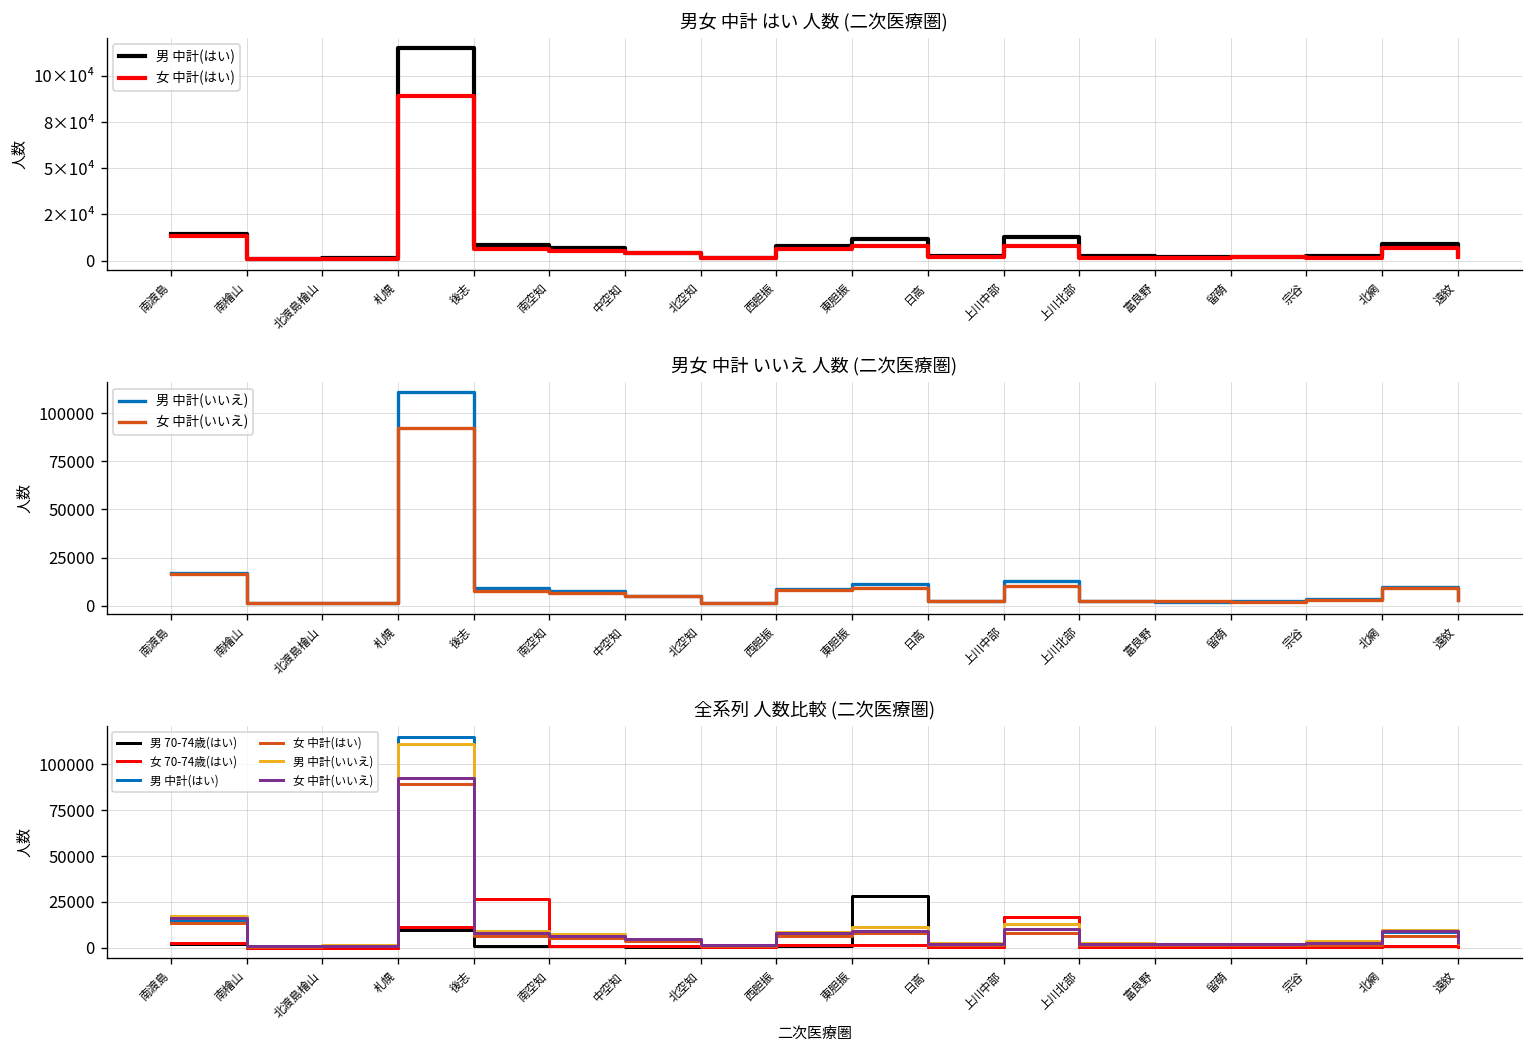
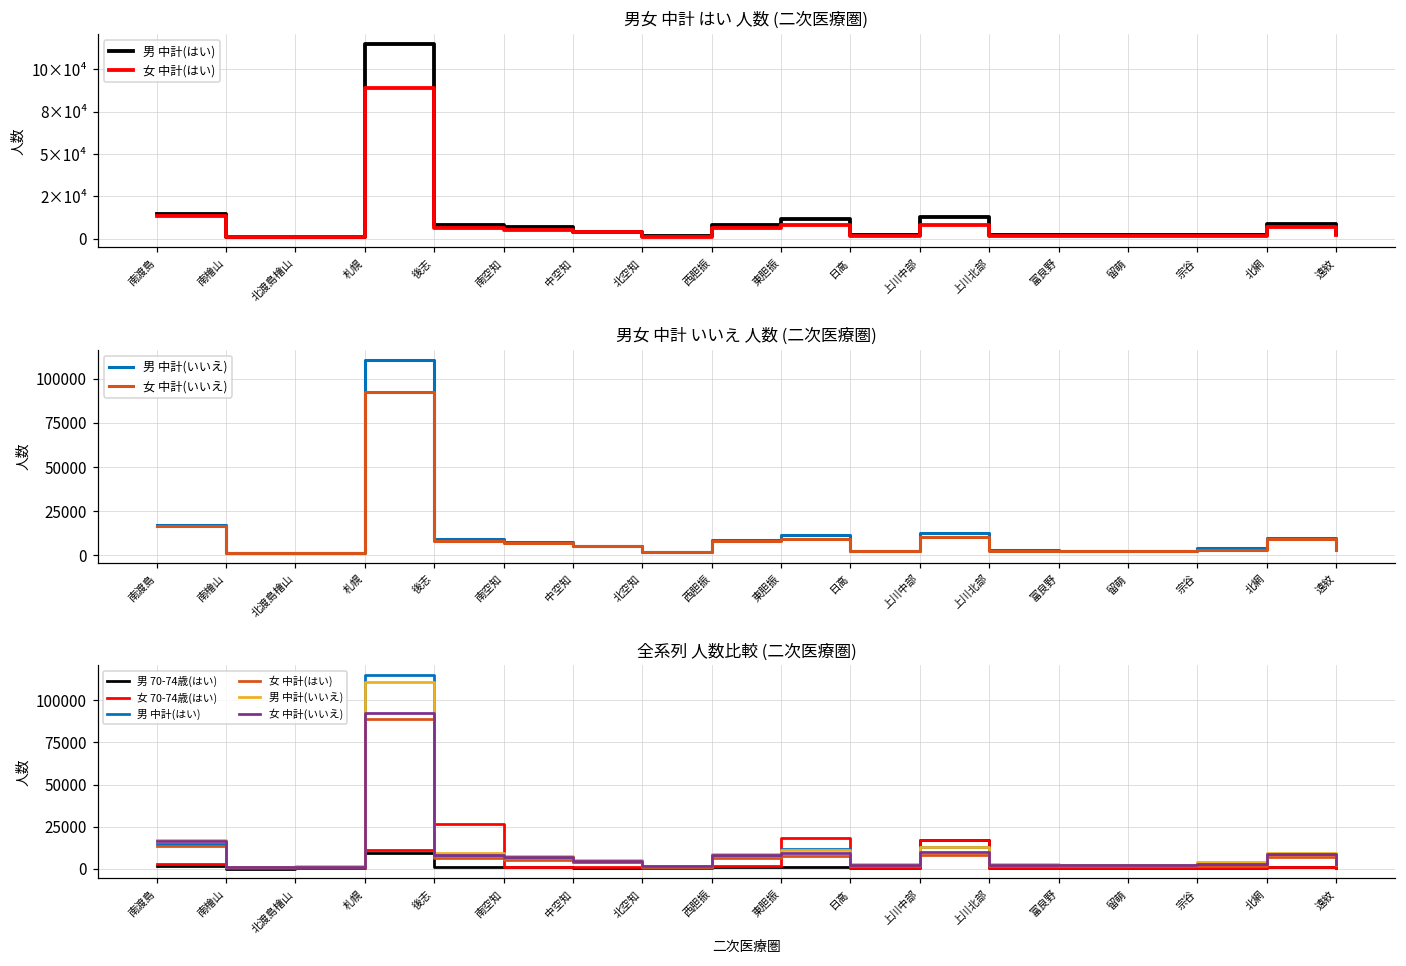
全系列 人数比較 (二次医療圏), 男 70-74歳(はい), 東胆振: 28000 -> 1000
全系列 人数比較 (二次医療圏), 女 70-74歳(はい), 東胆振: 1000 -> 18000
